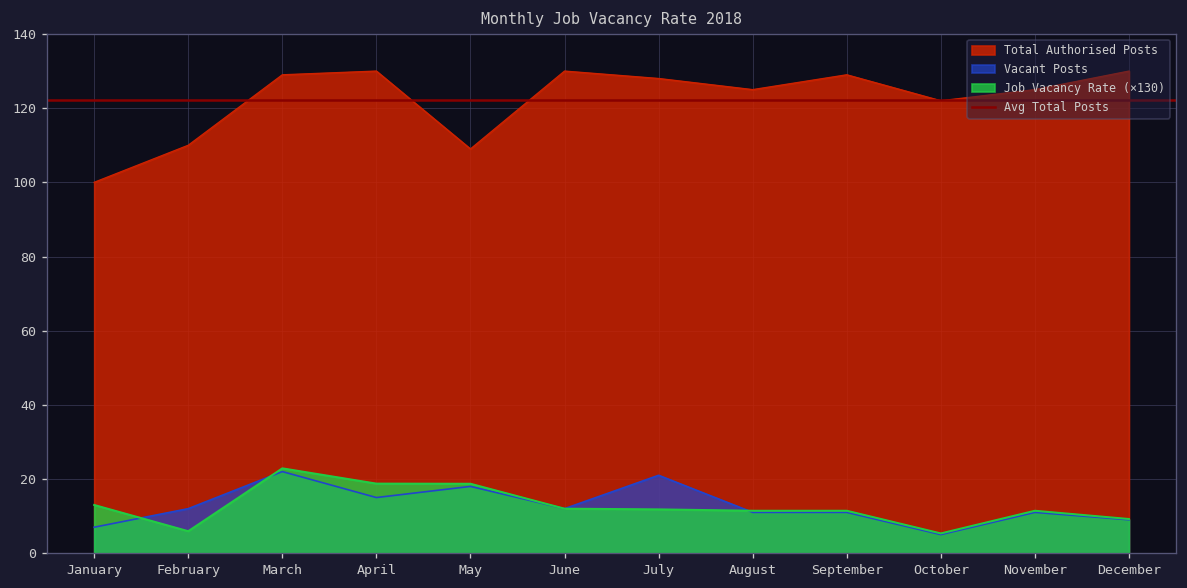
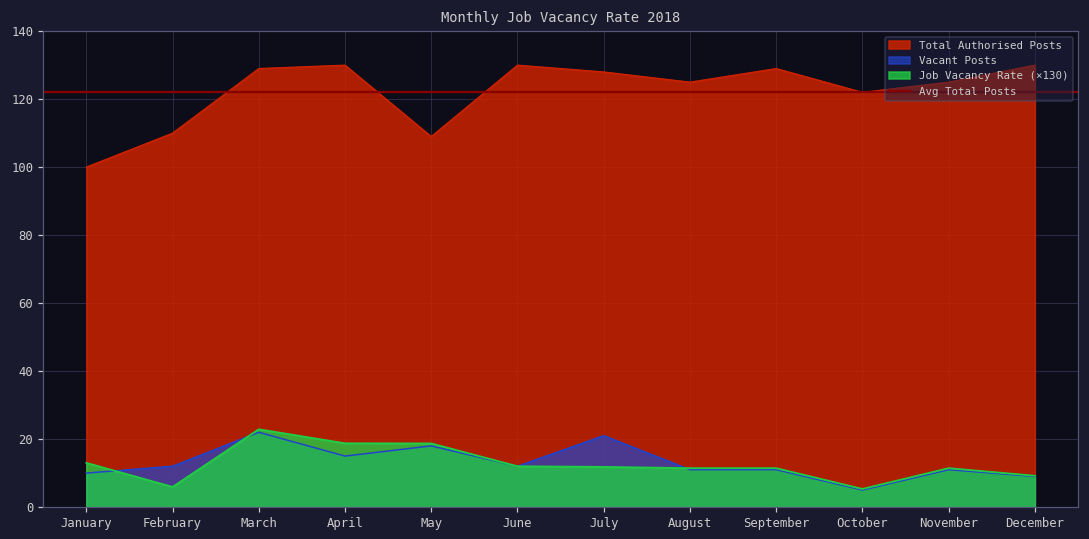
Vacant Posts, January: 7 -> 10
